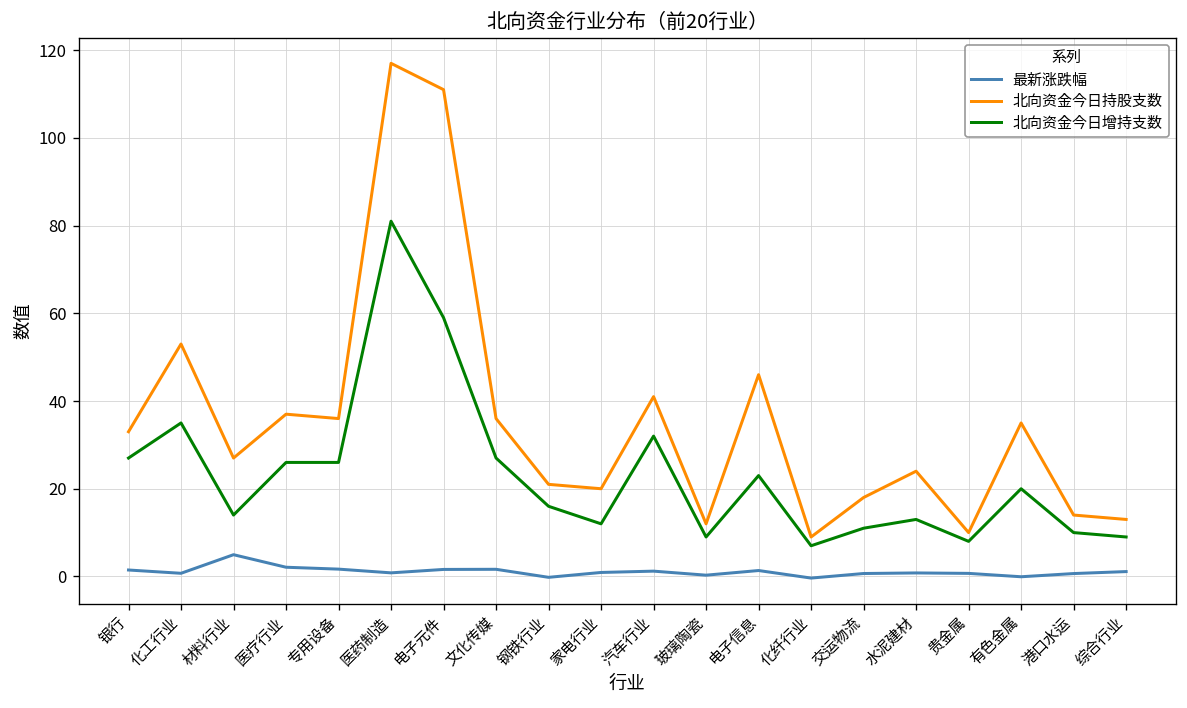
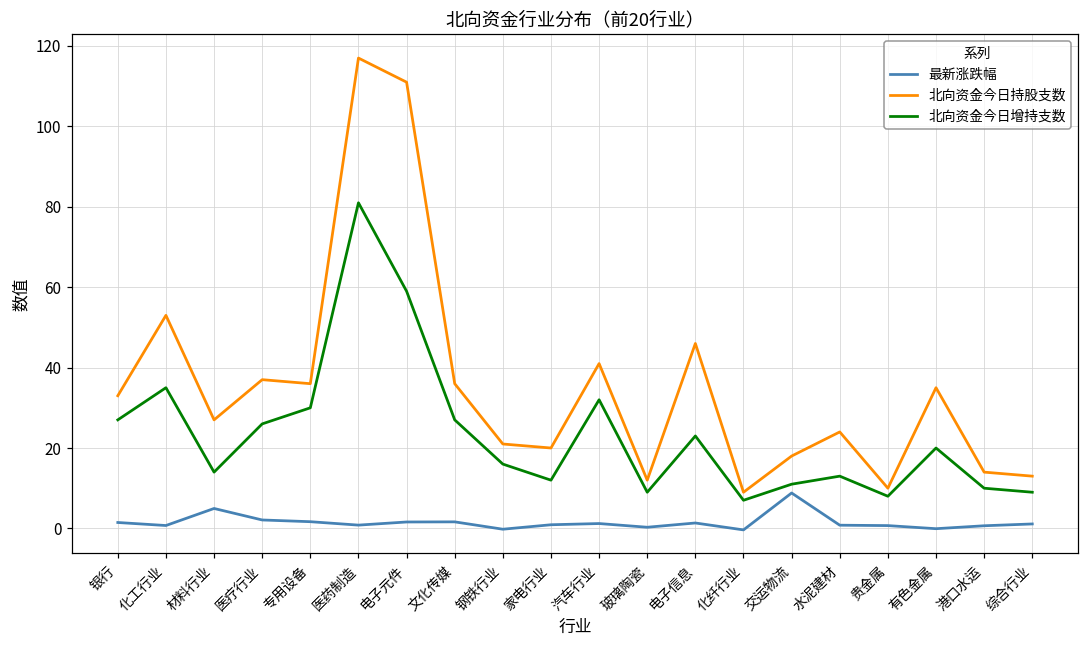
北向资金今日增持支数, 专用设备: 26 -> 30
最新涨跌幅, 交运物流: 1 -> 9
